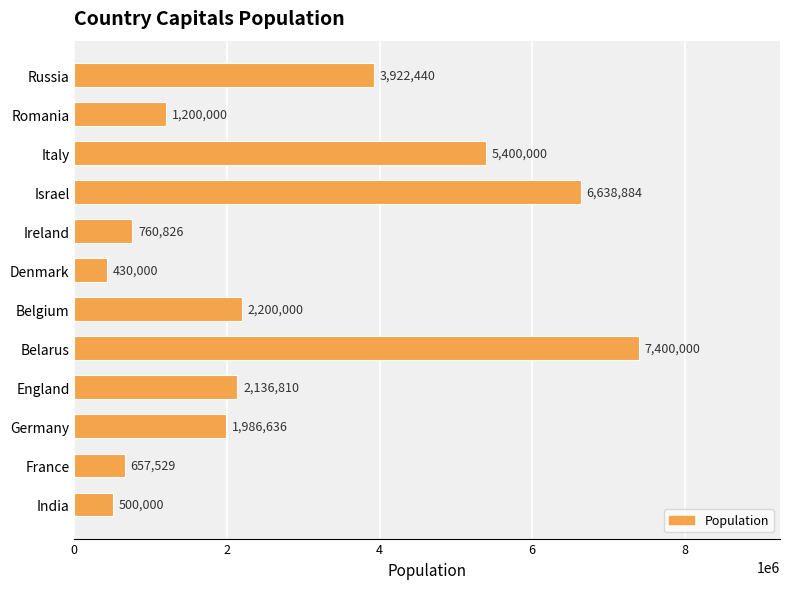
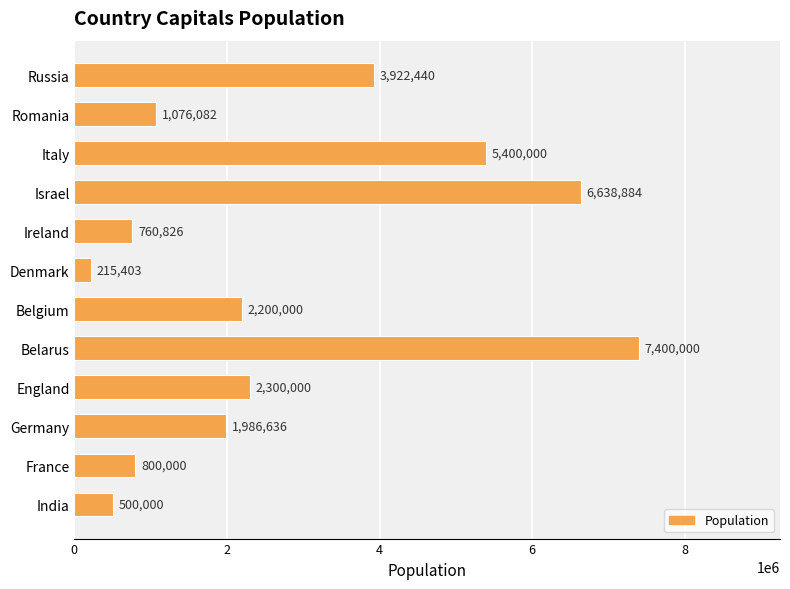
Romania: 1,200,000 -> 1,076,082
Denmark: 430,000 -> 215,403
England: 2,136,810 -> 2,300,000
France: 657,529 -> 800,000
